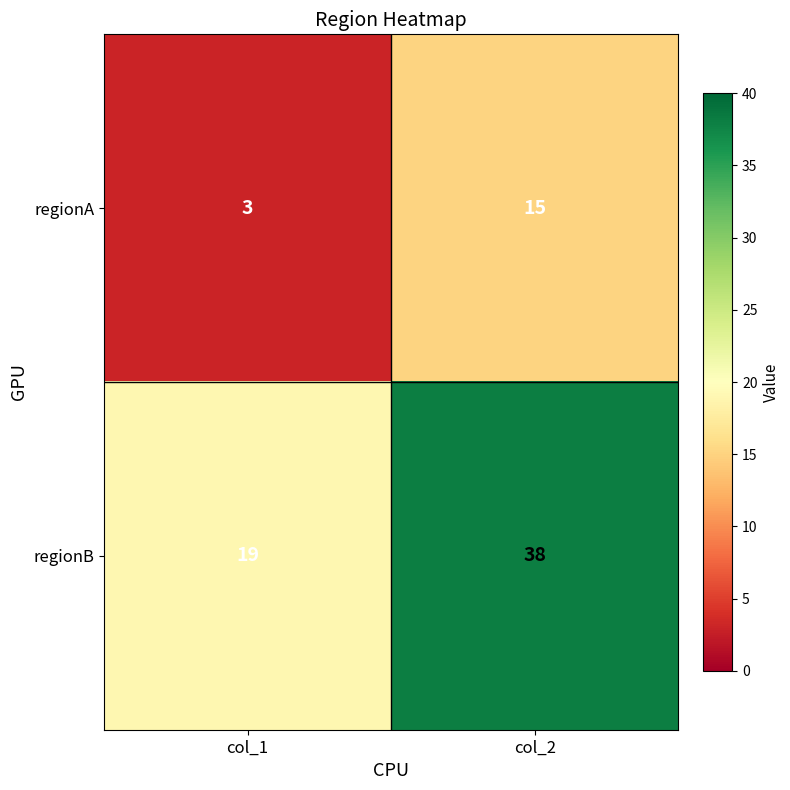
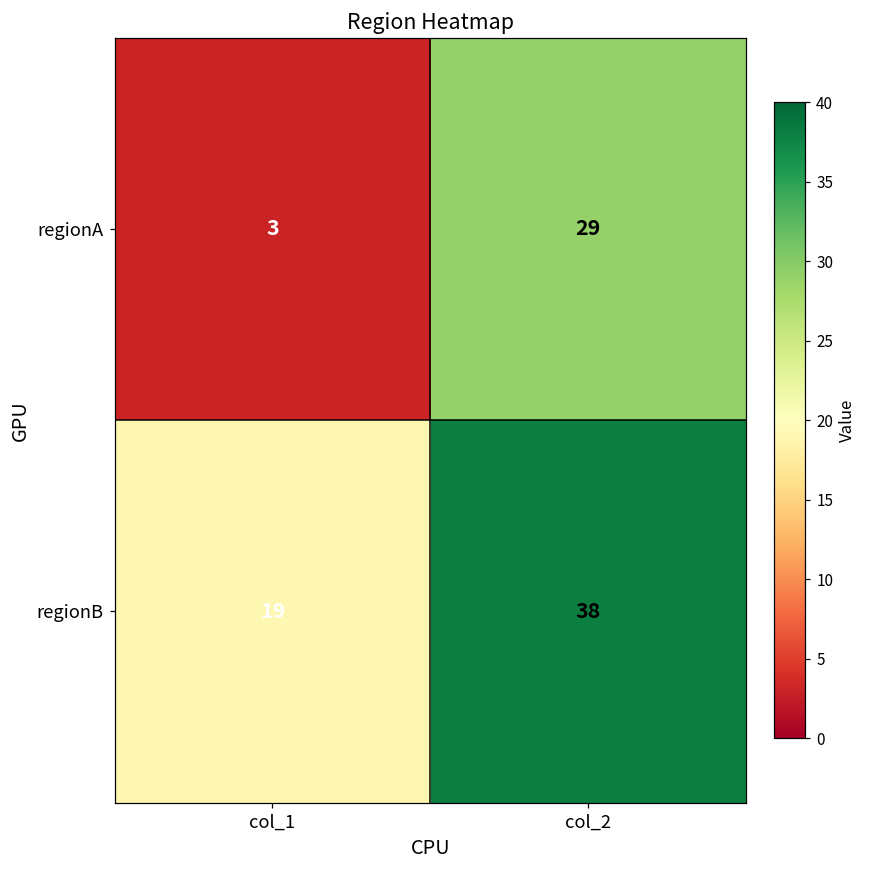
regionA, col_2: 15 -> 29
